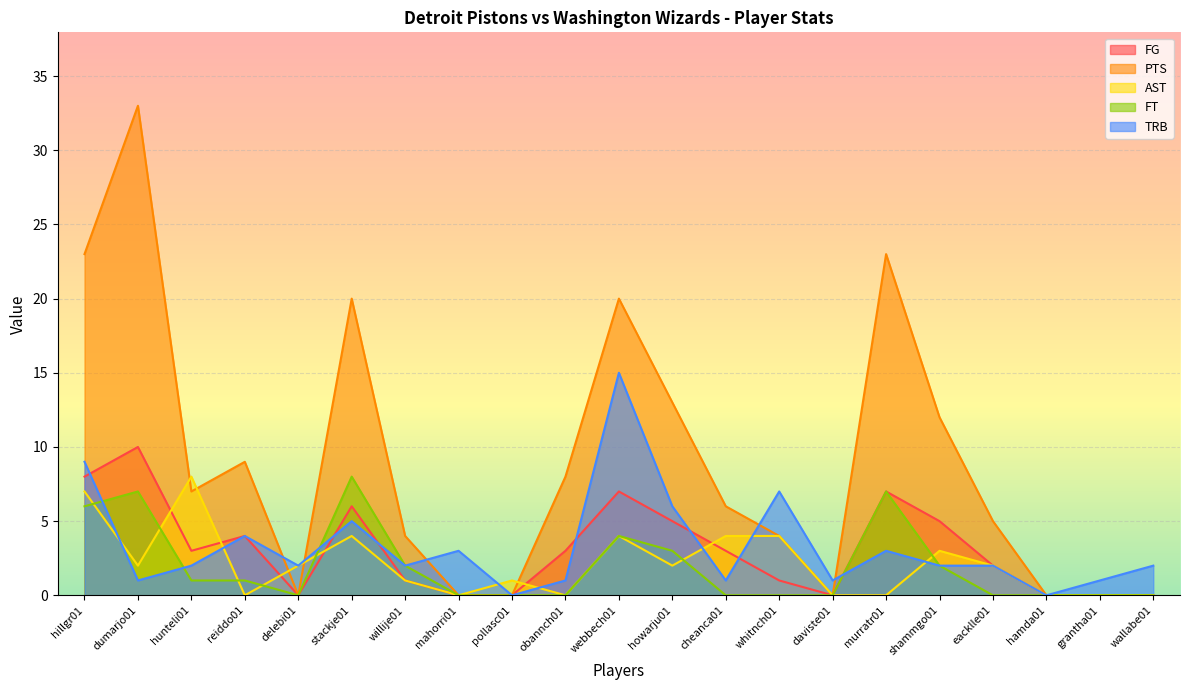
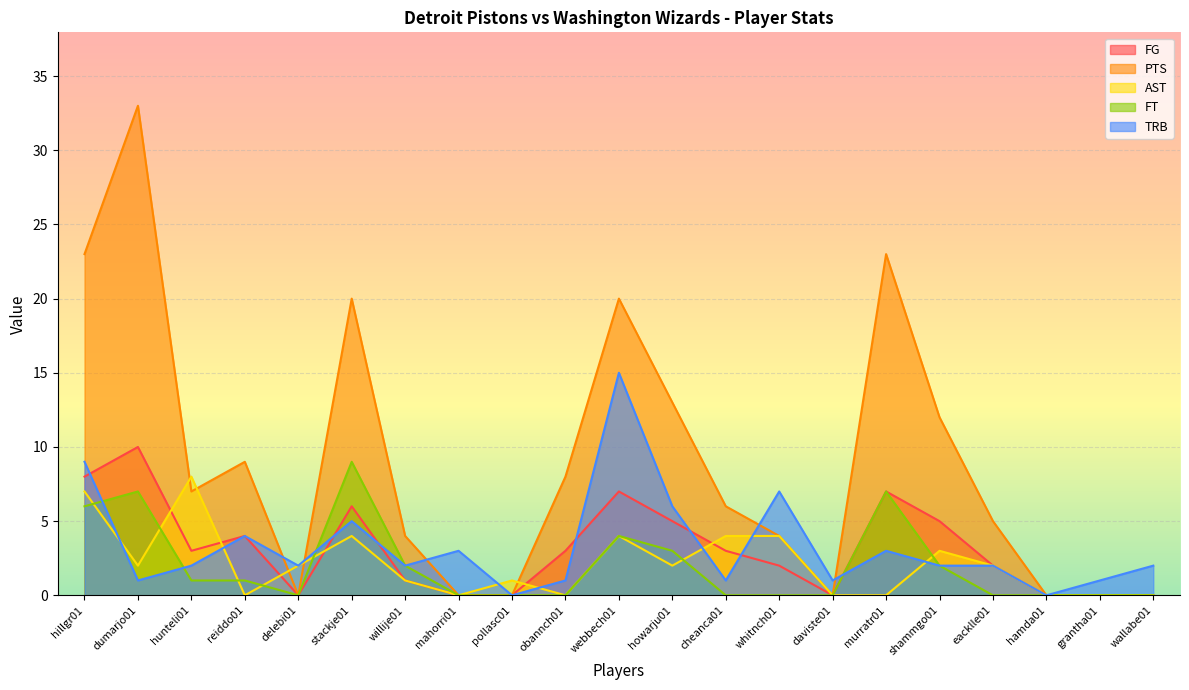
FT, stackje01: 8 -> 9
FG, whitnch01: 1 -> 2
